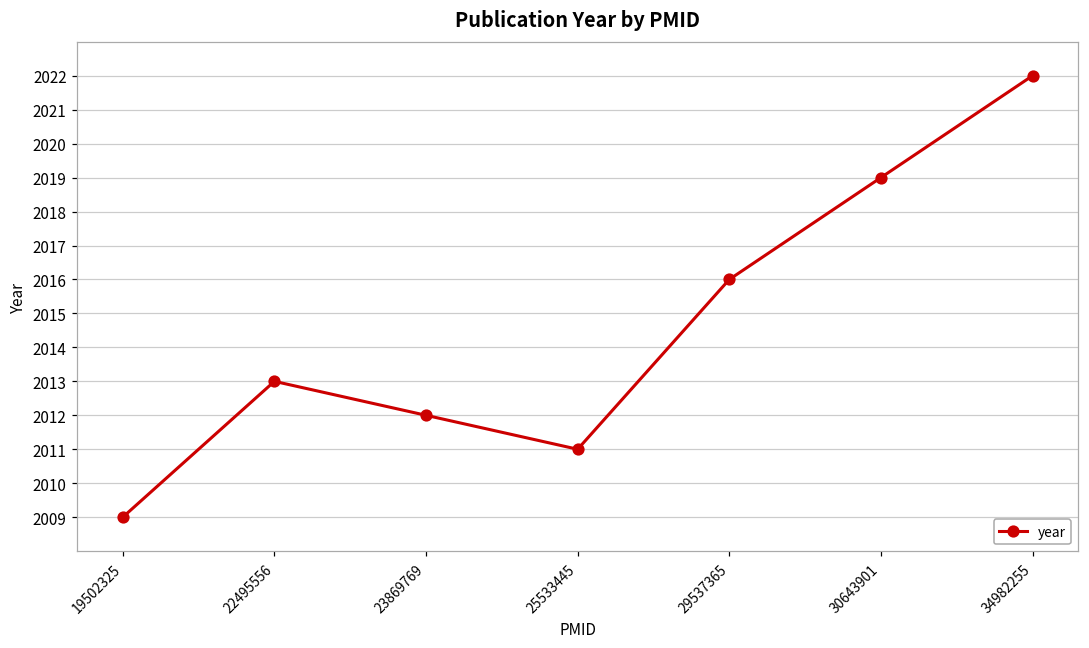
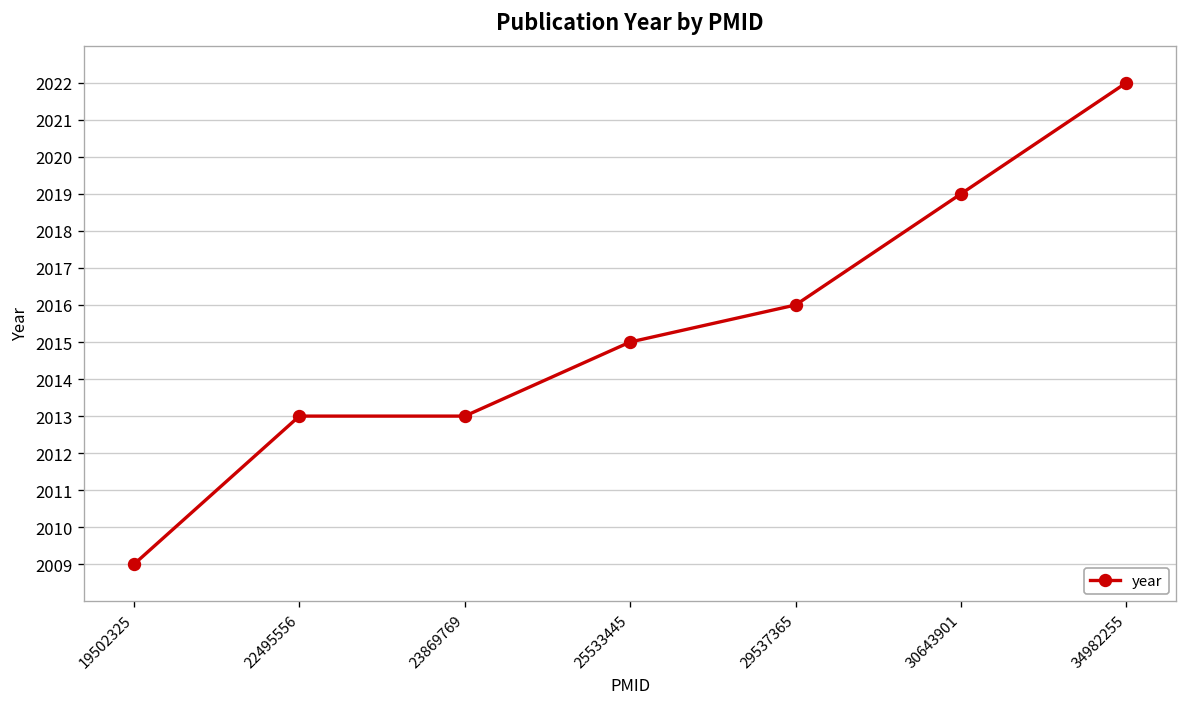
23869769: 2012 -> 2013
25533445: 2011 -> 2015
